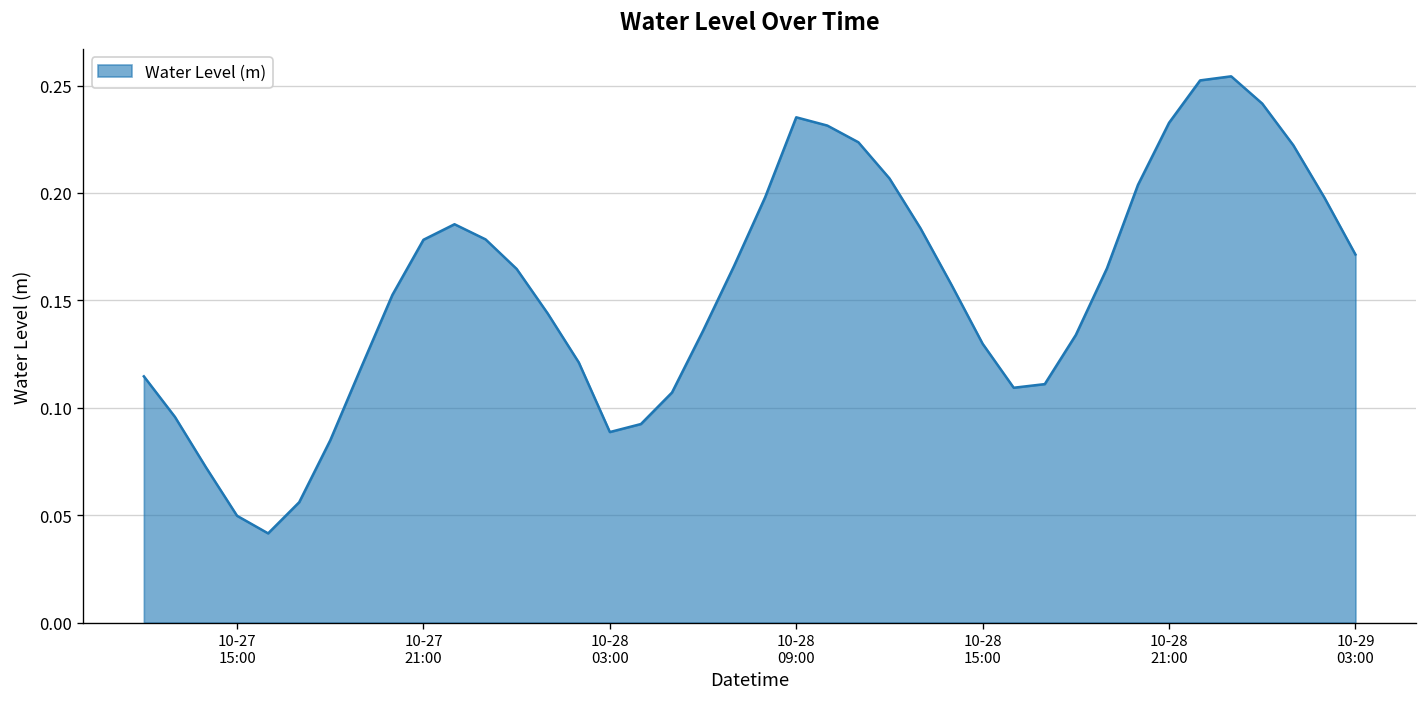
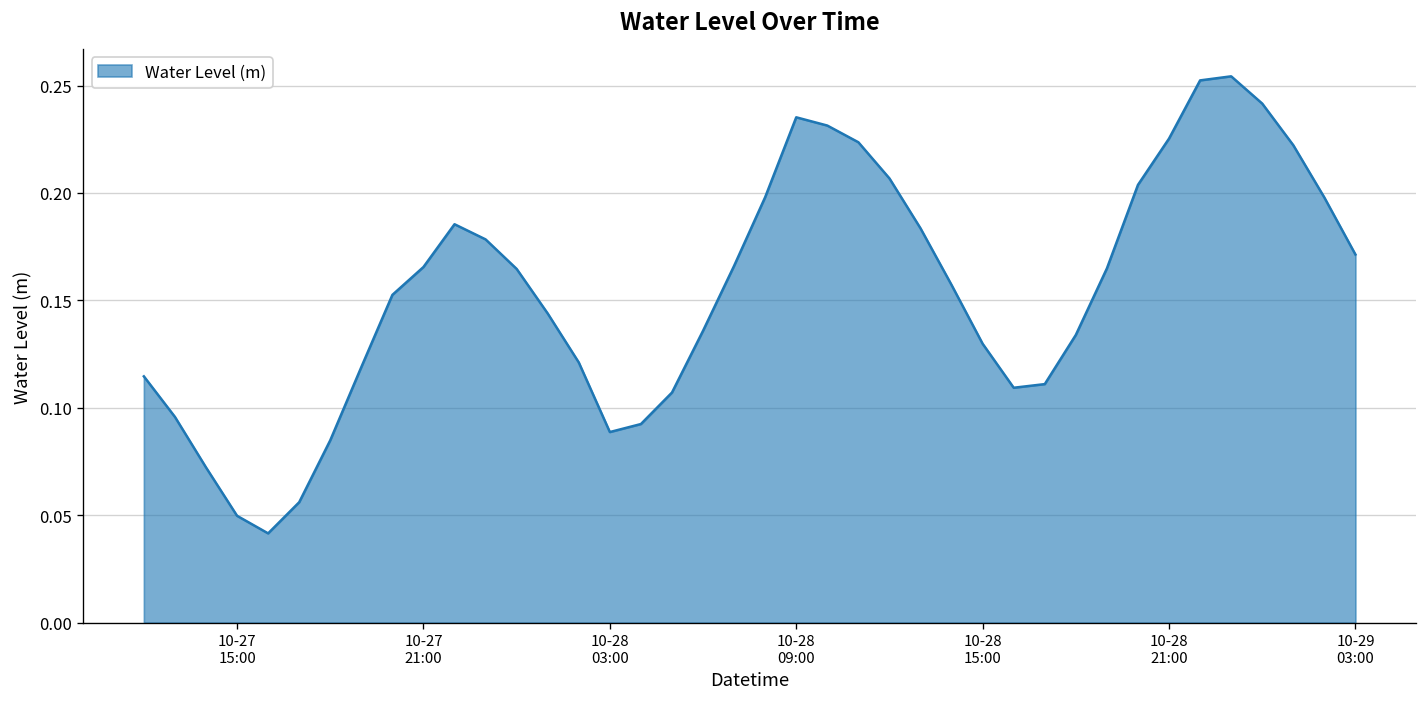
10-27 21:00: 0.178 -> 0.166
10-28 21:00: 0.233 -> 0.225
